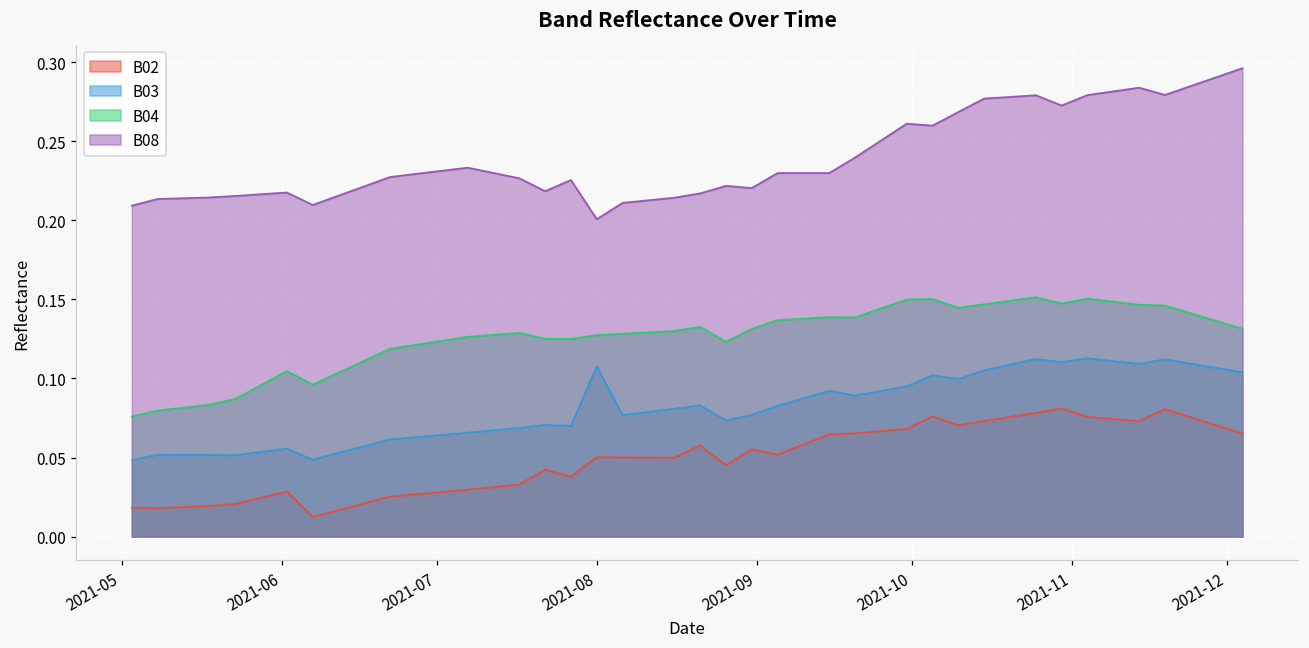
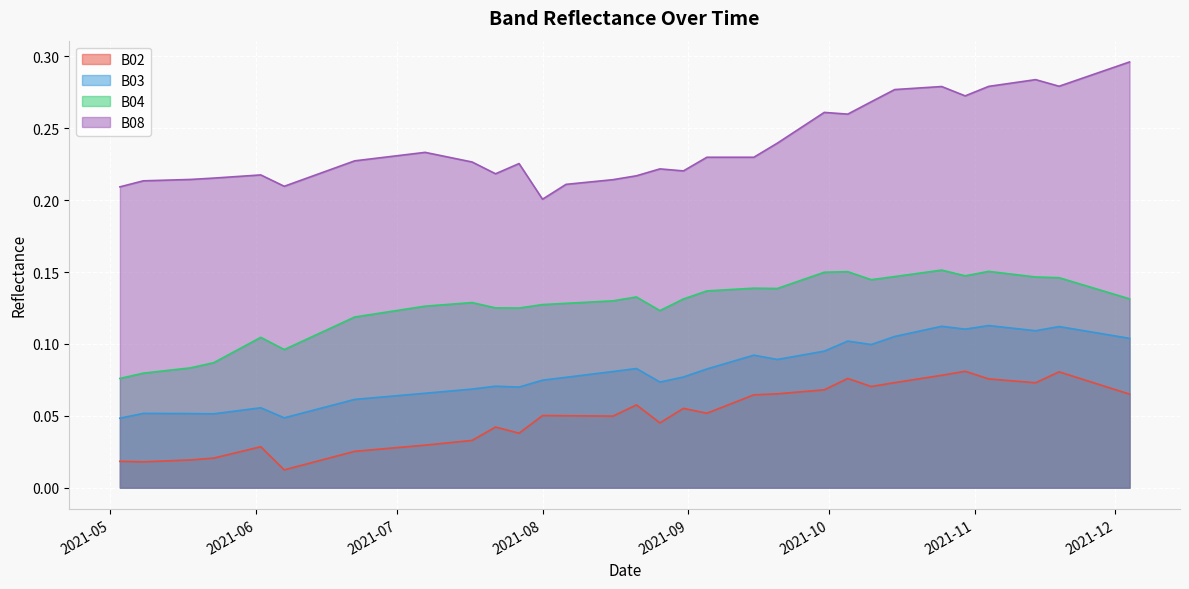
B03, 2021-08: 0.108 -> 0.075
